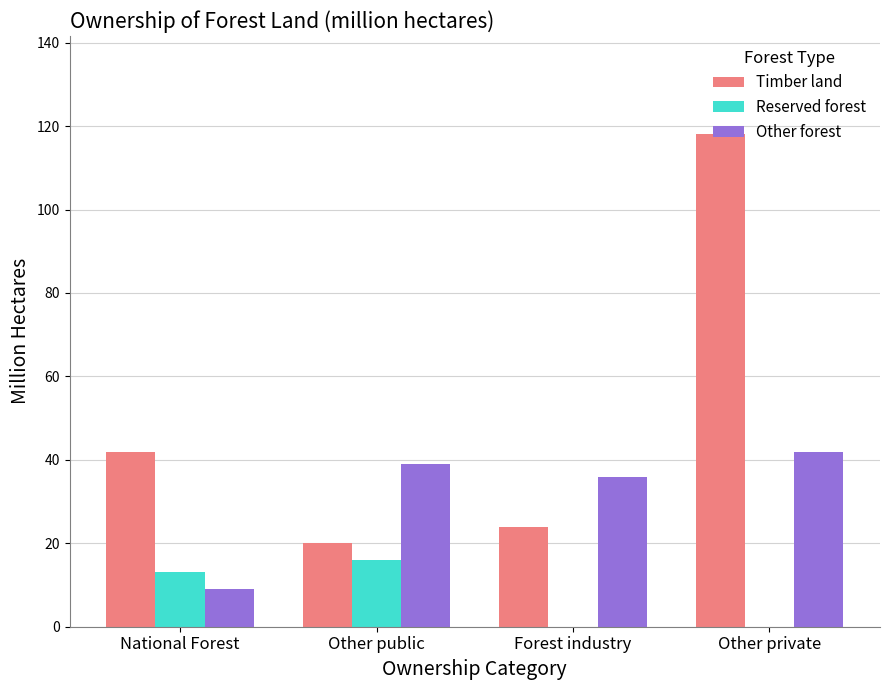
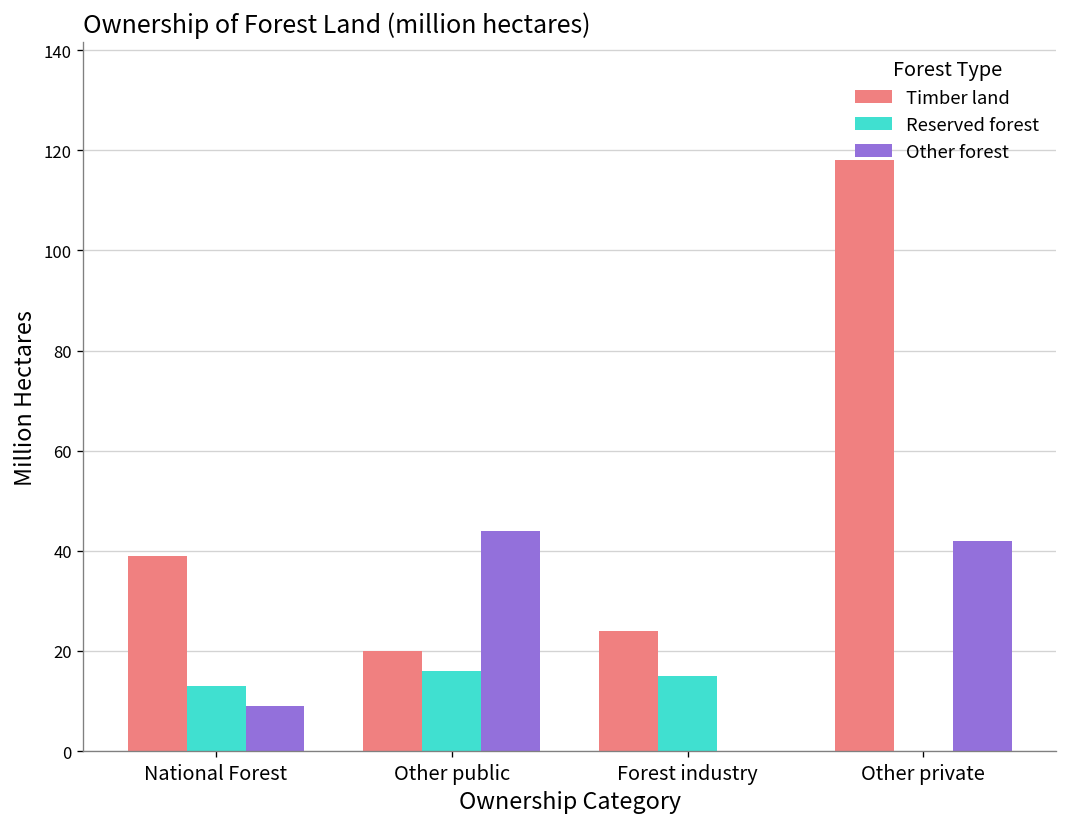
Timber land, National Forest: 42 -> 39
Other forest, Other public: 39 -> 44
Reserved forest, Forest industry: 0 -> 15
Other forest, Forest industry: 36 -> 0
